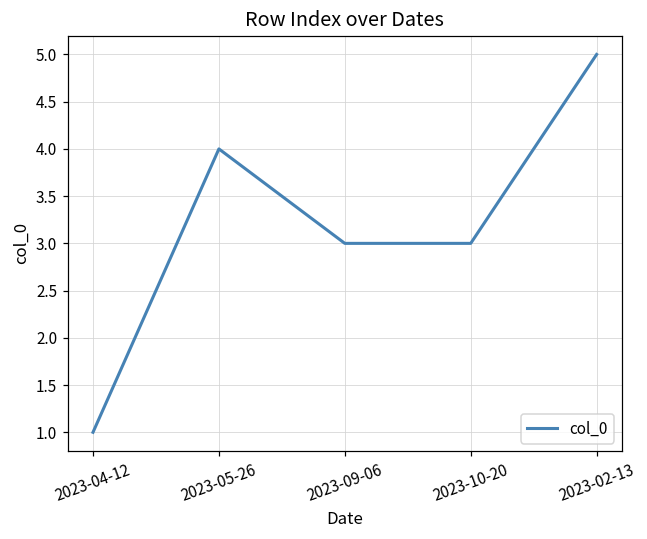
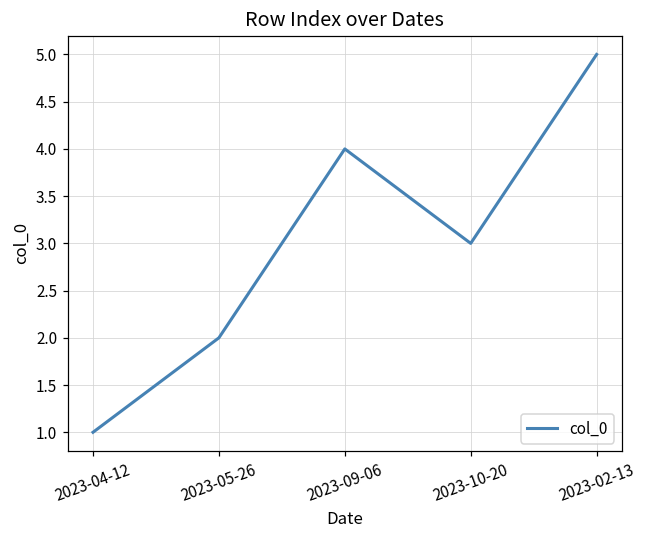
2023-05-26: 4 -> 2
2023-09-06: 3 -> 4
